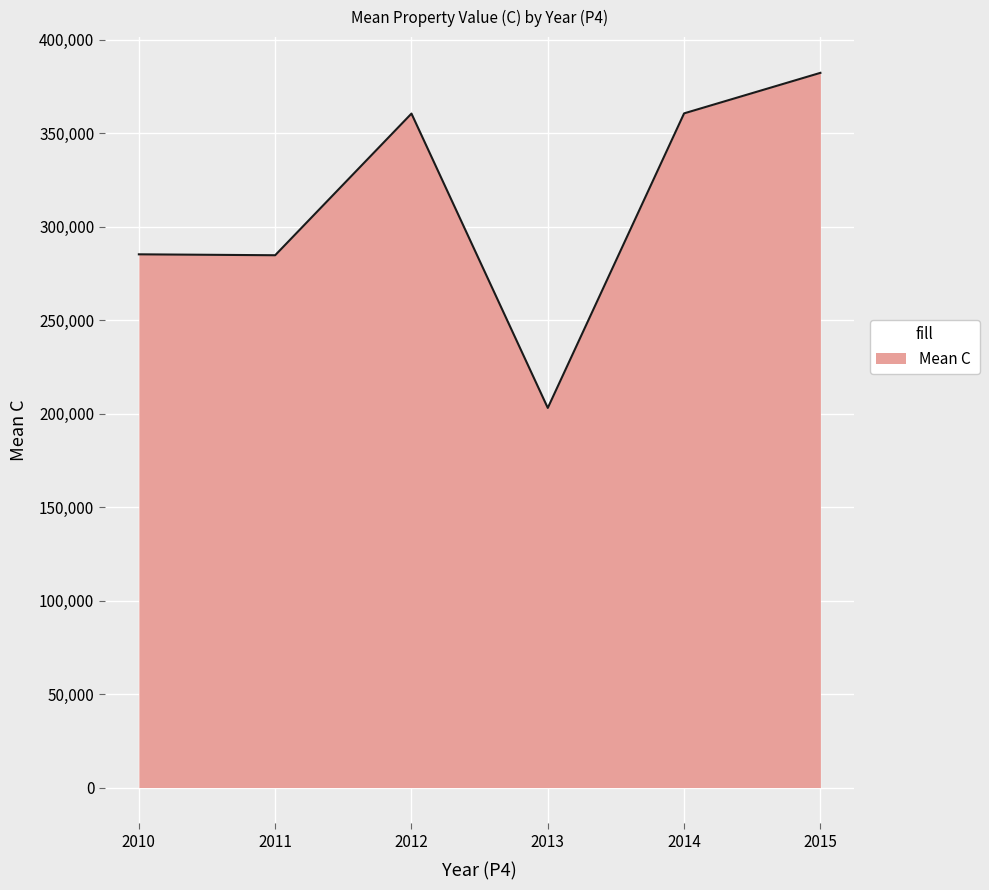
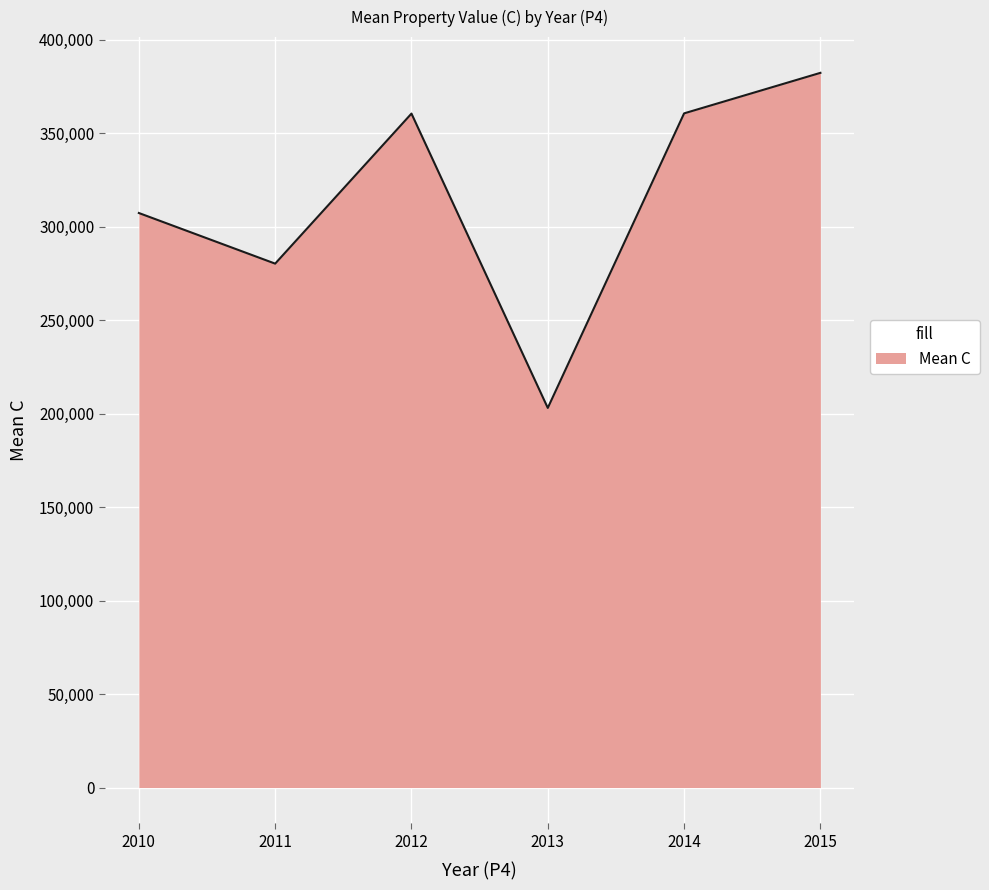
2010: 285,000 -> 307,000
2011: 285,000 -> 280,000
